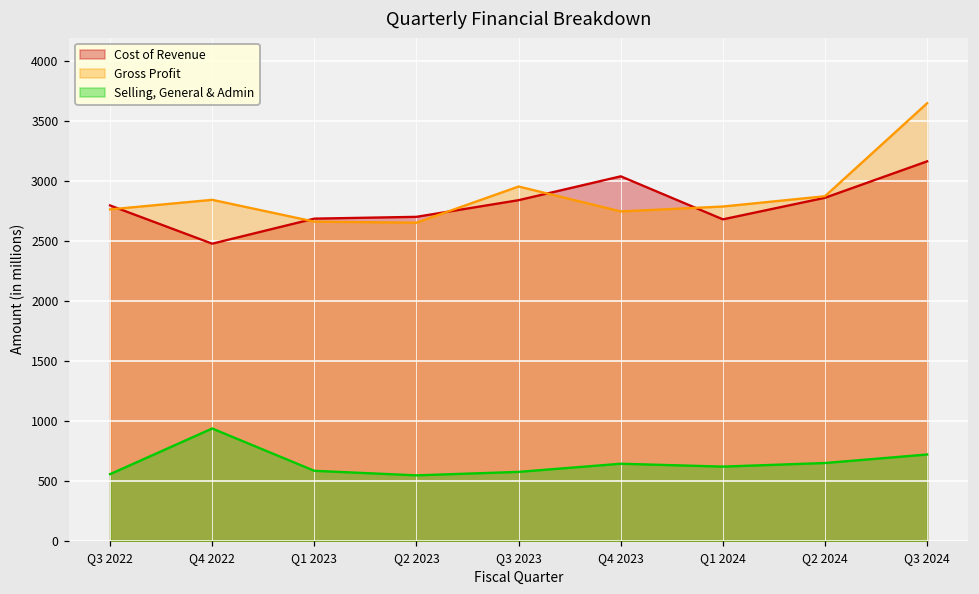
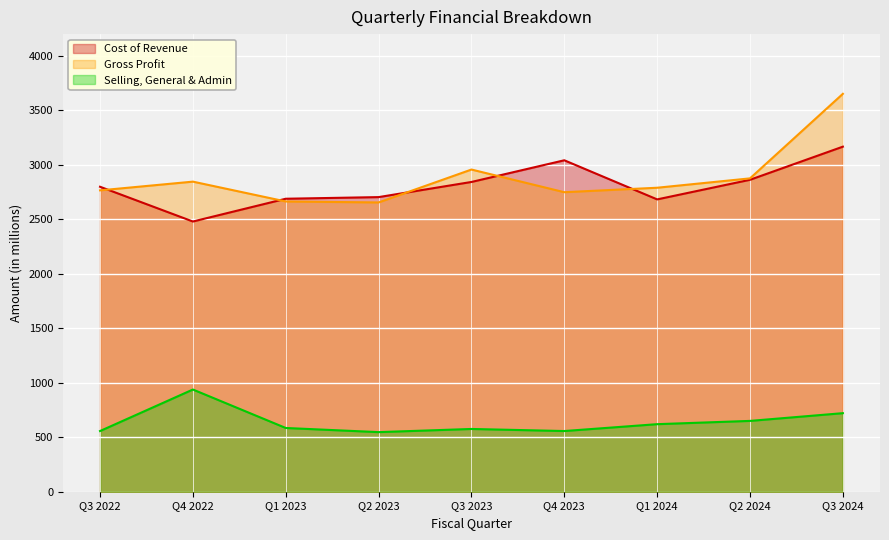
Selling, General & Admin, Q4 2023: 640 -> 560
